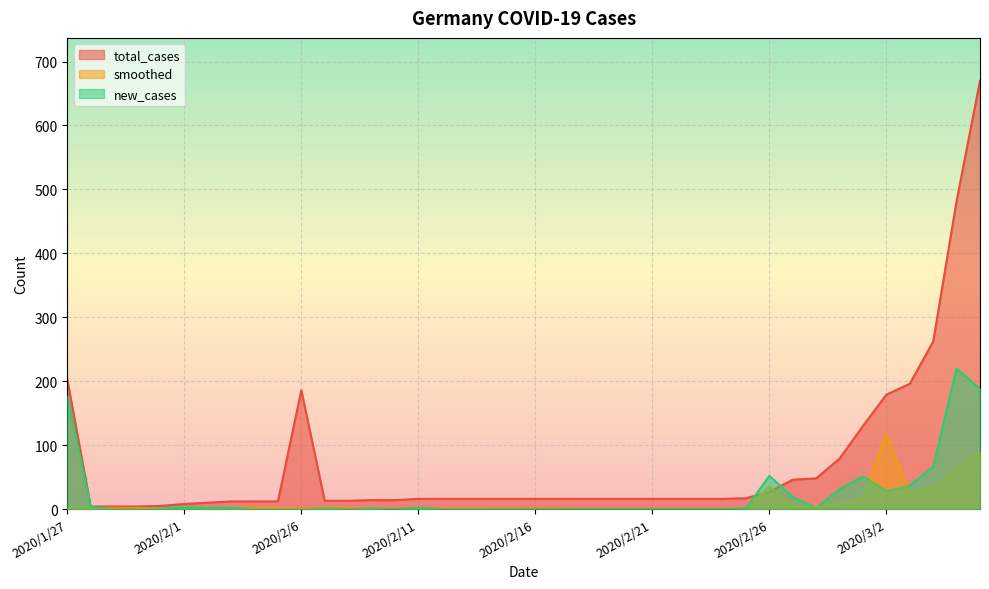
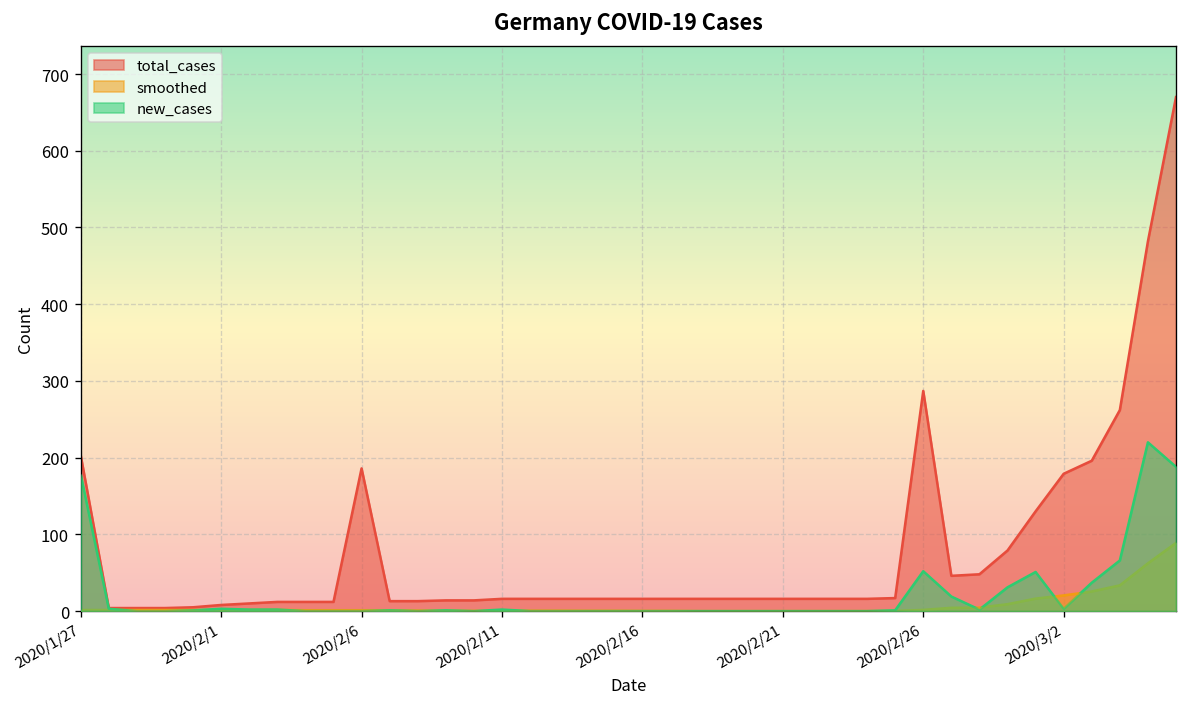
total_cases, 2020/2/26: 30 -> 290
smoothed, 2020/2/26: 40 -> 0
smoothed, 2020/3/2: 120 -> 20
new_cases, 2020/3/2: 30 -> 0
